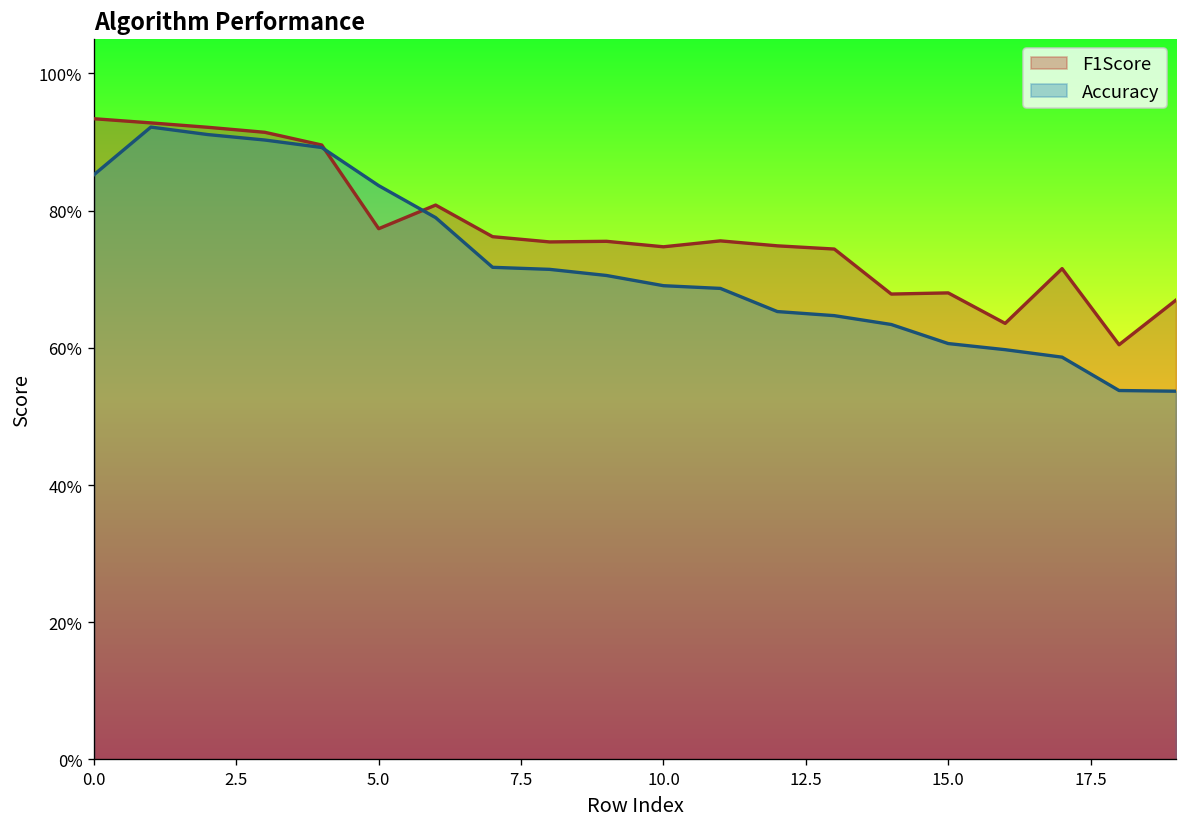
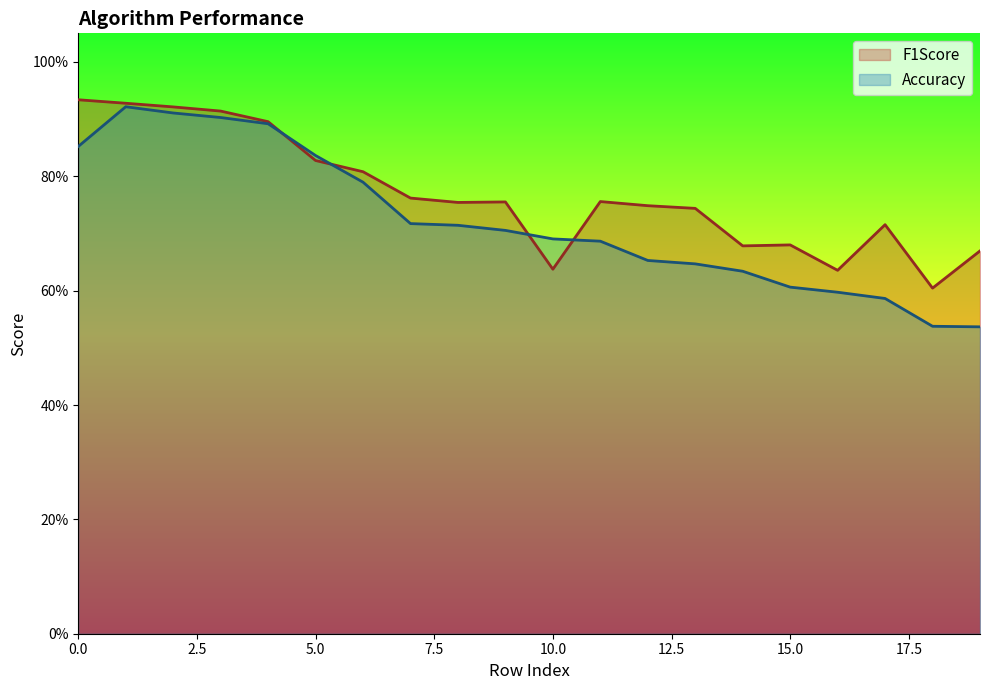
F1Score, 5.0: 77% -> 83%
F1Score, 10.0: 75% -> 64%
